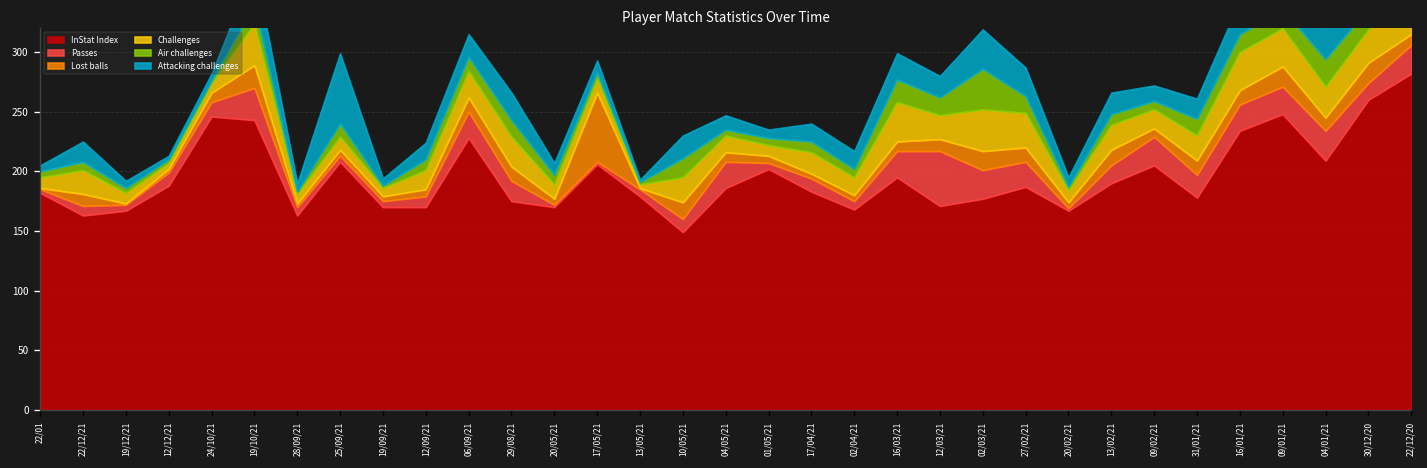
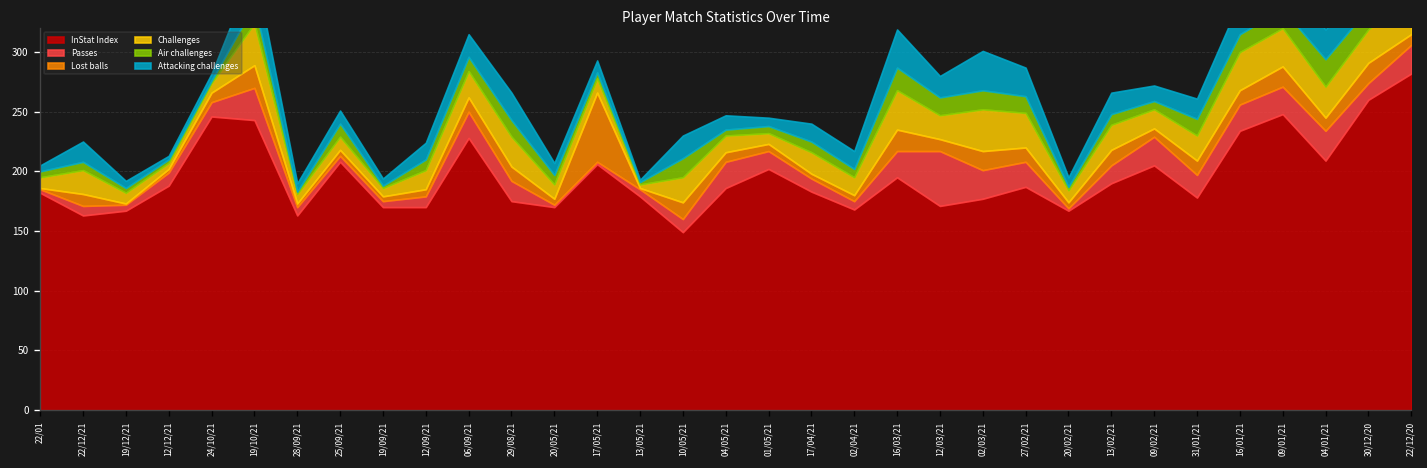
Attacking challenges, 25/09/21: 60 -> 10
Passes, 01/05/21: 10 -> 20
Lost balls, 16/03/21: 10 -> 20
Attacking challenges, 16/03/21: 20 -> 30
Air challenges, 02/03/21: 30 -> 20
